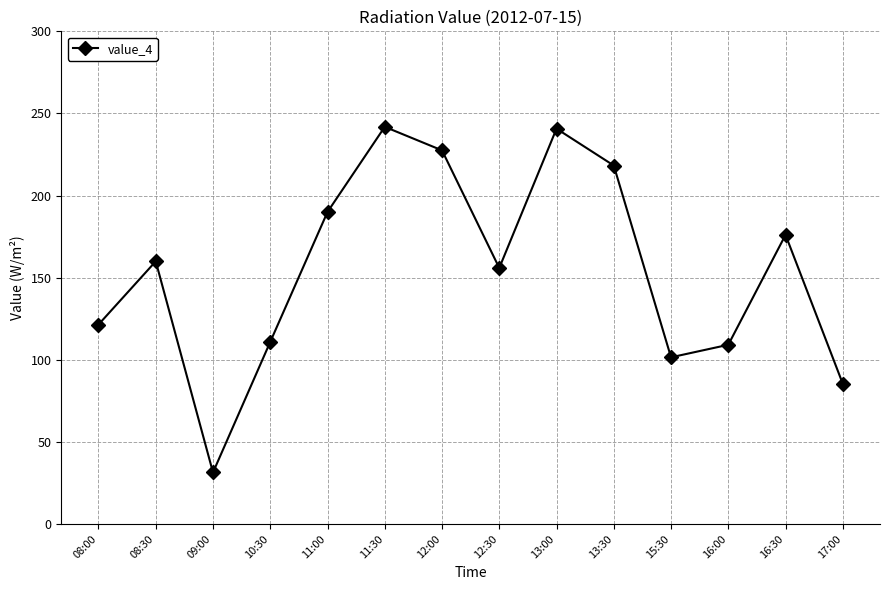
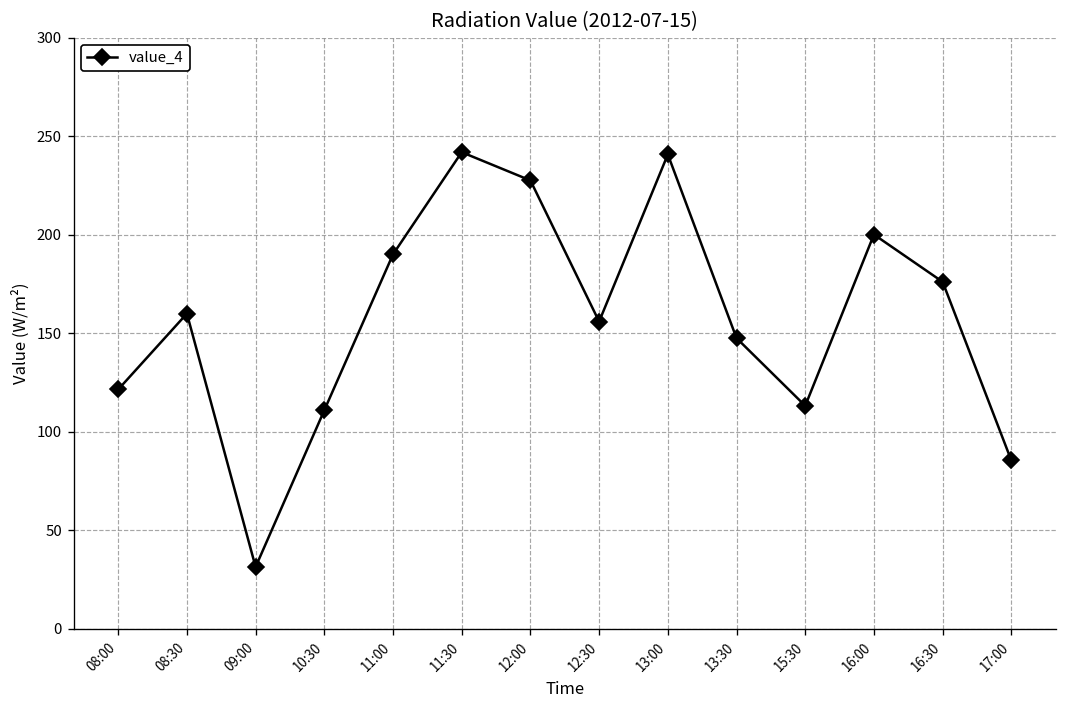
13:30: 218 -> 148
15:30: 102 -> 113
16:00: 109 -> 200
